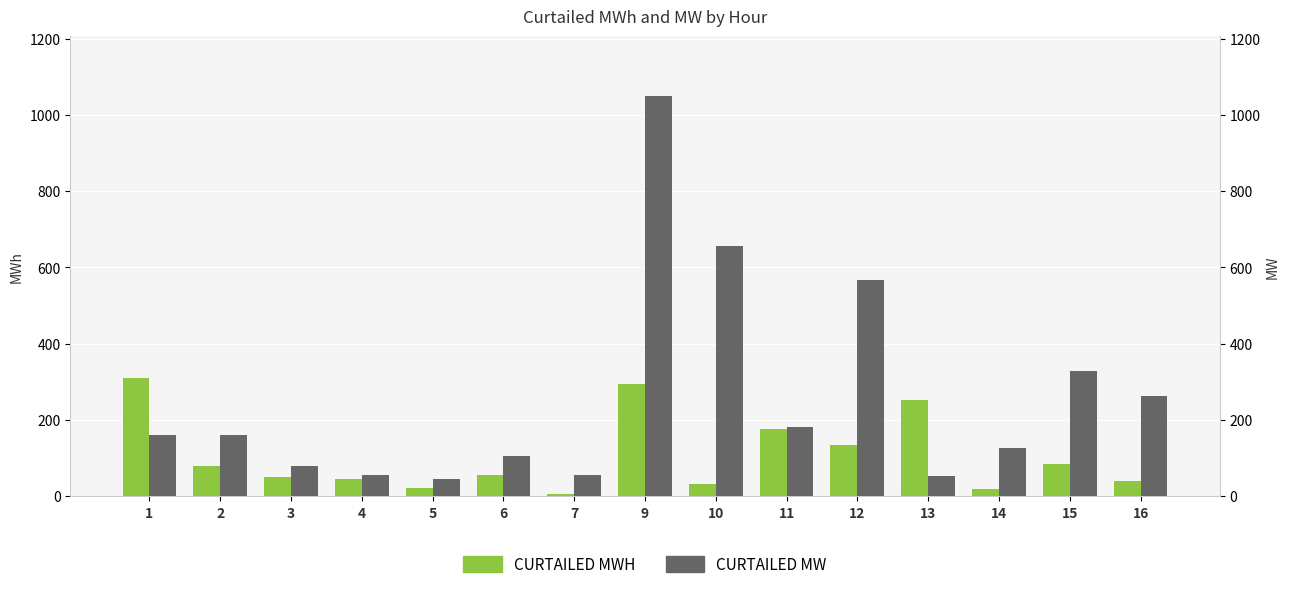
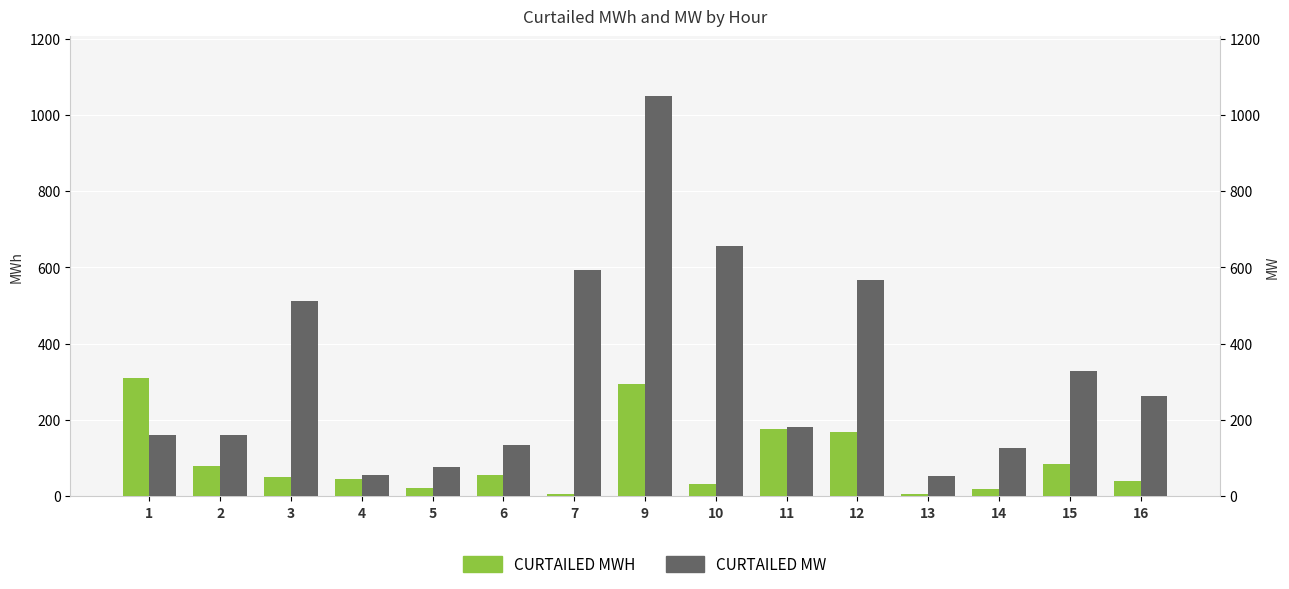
CURTAILED MW, 3: 80 -> 510
CURTAILED MW, 5: 40 -> 80
CURTAILED MW, 6: 110 -> 130
CURTAILED MW, 7: 60 -> 590
CURTAILED MWH, 12: 130 -> 170
CURTAILED MWH, 13: 250 -> 10
